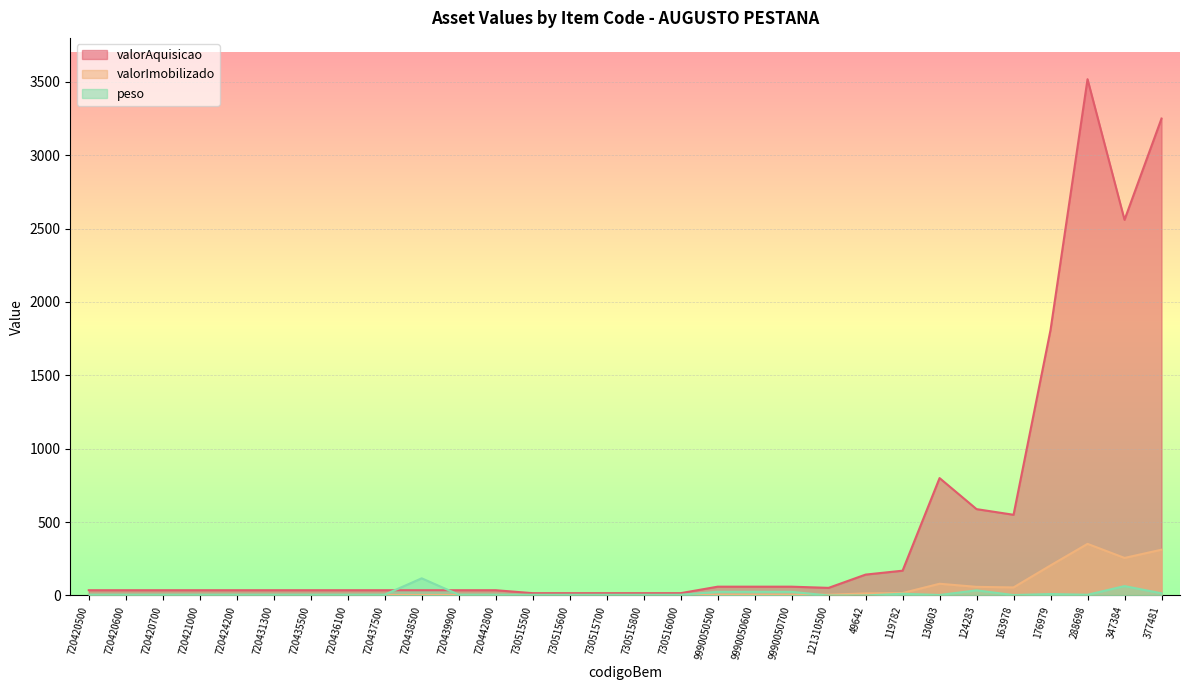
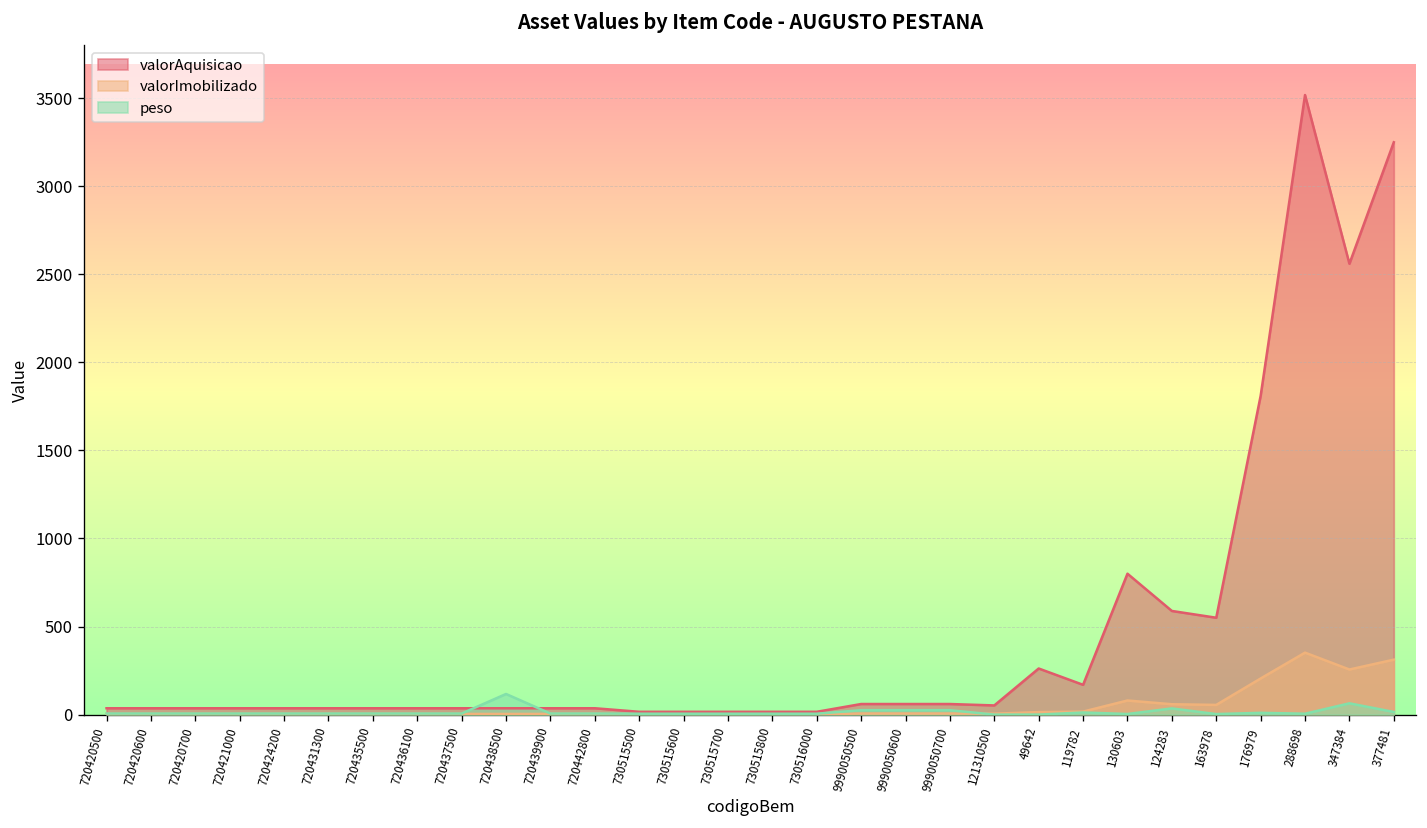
valorAquisicao, 49642: 140 -> 260
